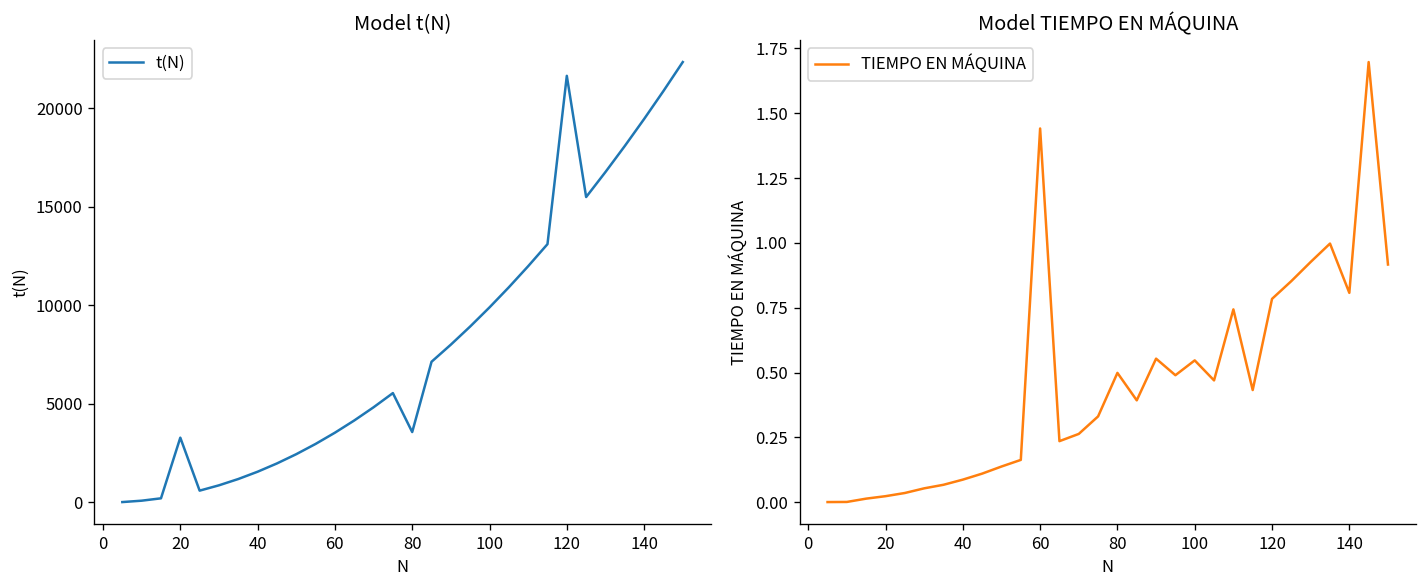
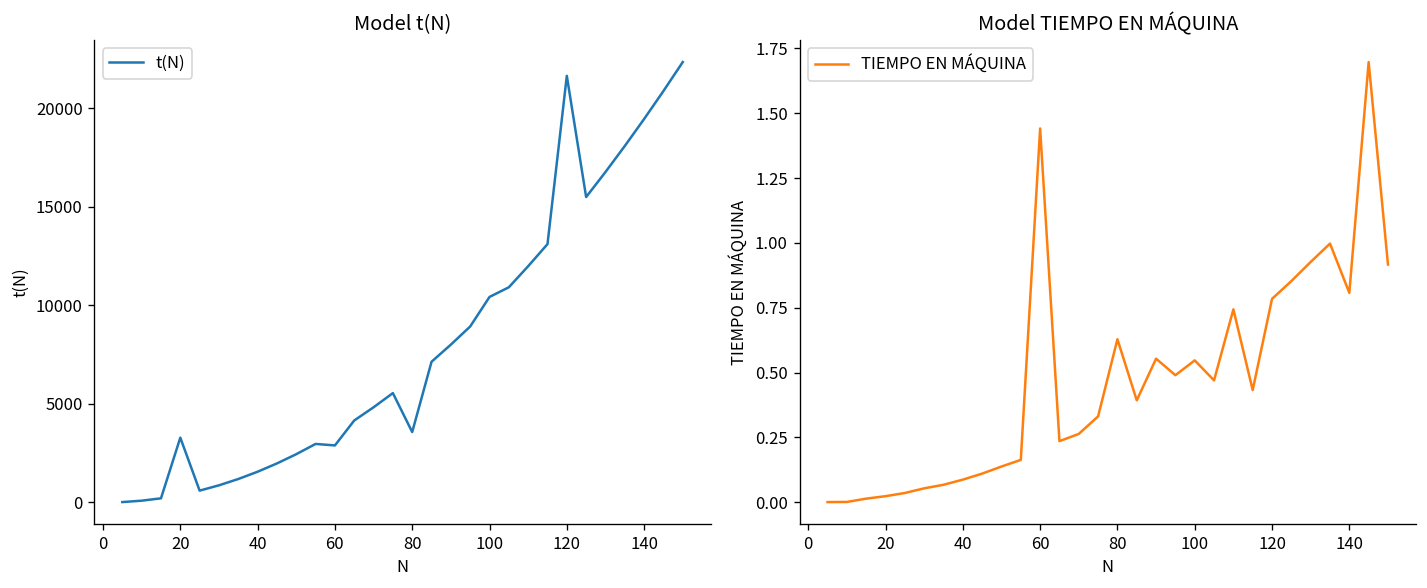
Model t(N), 60: 3500 -> 2900
Model t(N), 100: 9900 -> 10400
Model TIEMPO EN MÁQUINA, 80: 0.50 -> 0.63
